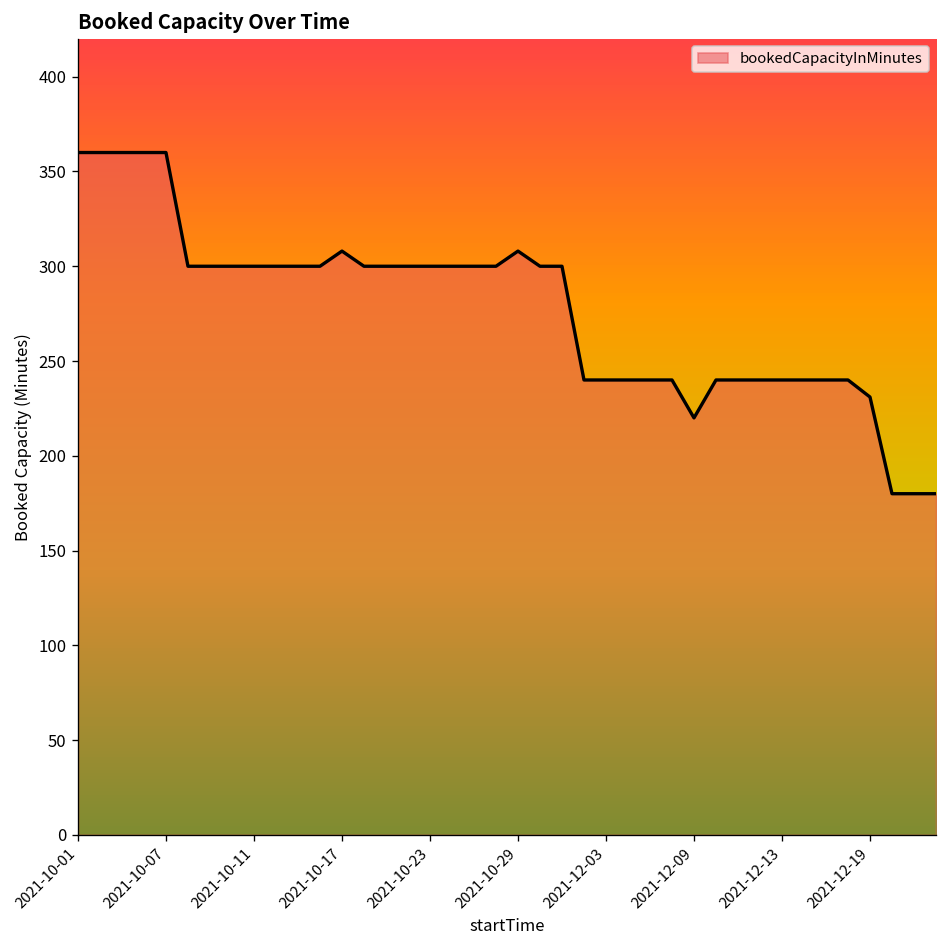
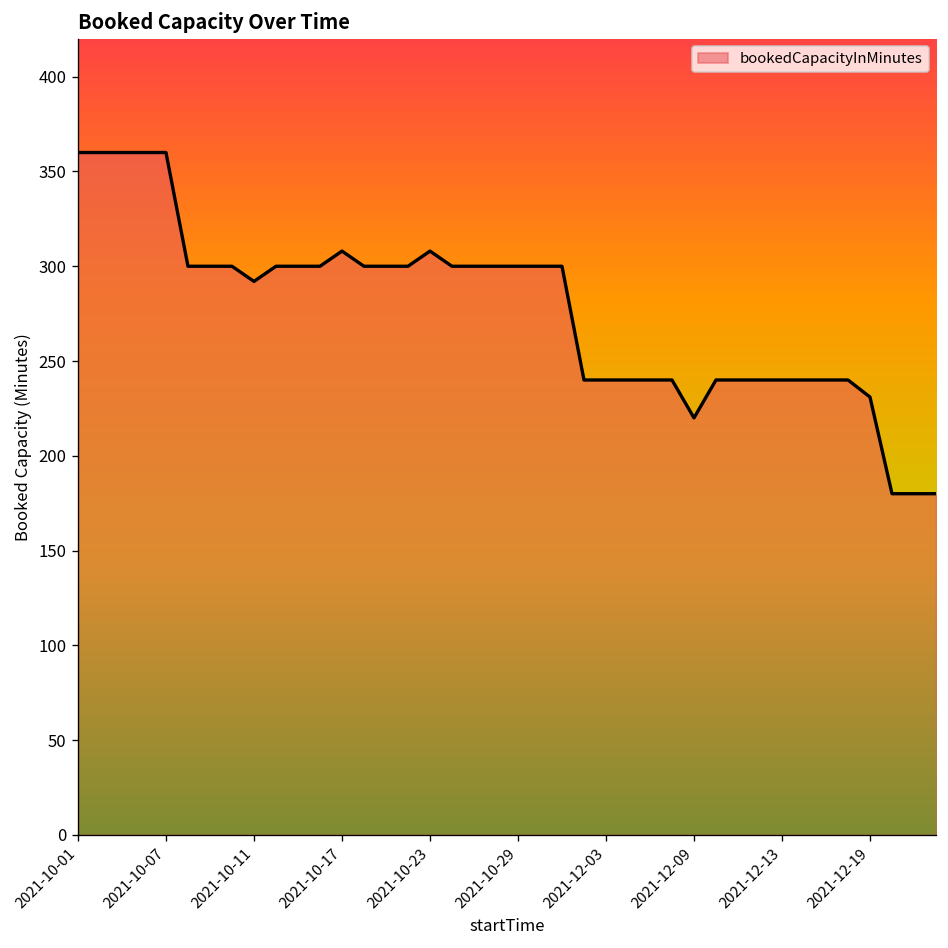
2021-10-11: 300 -> 292
2021-10-23: 300 -> 308
2021-10-29: 308 -> 300
